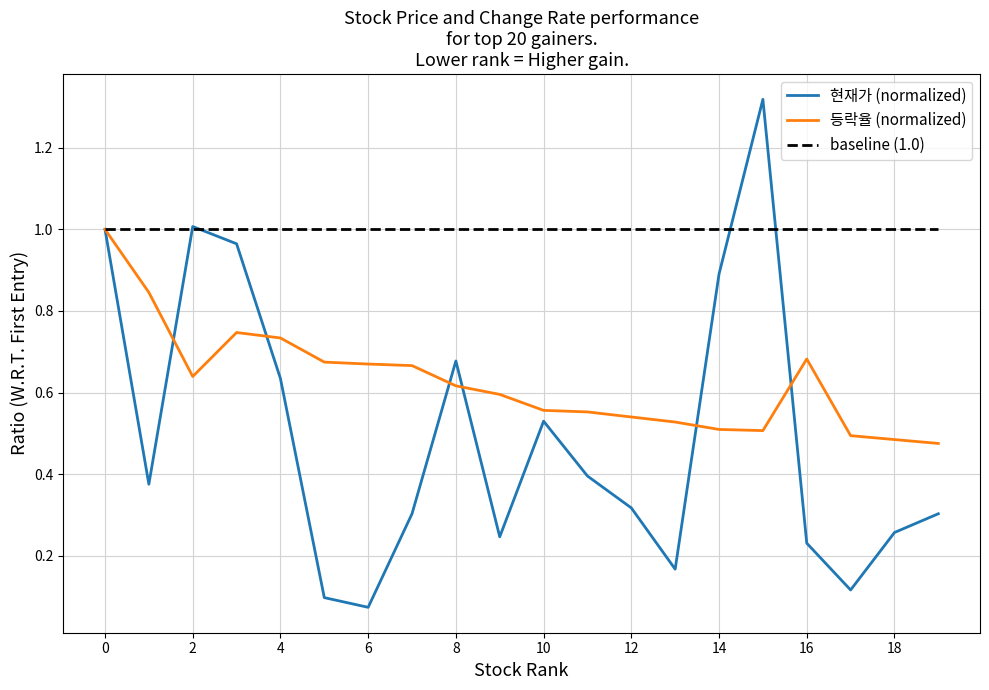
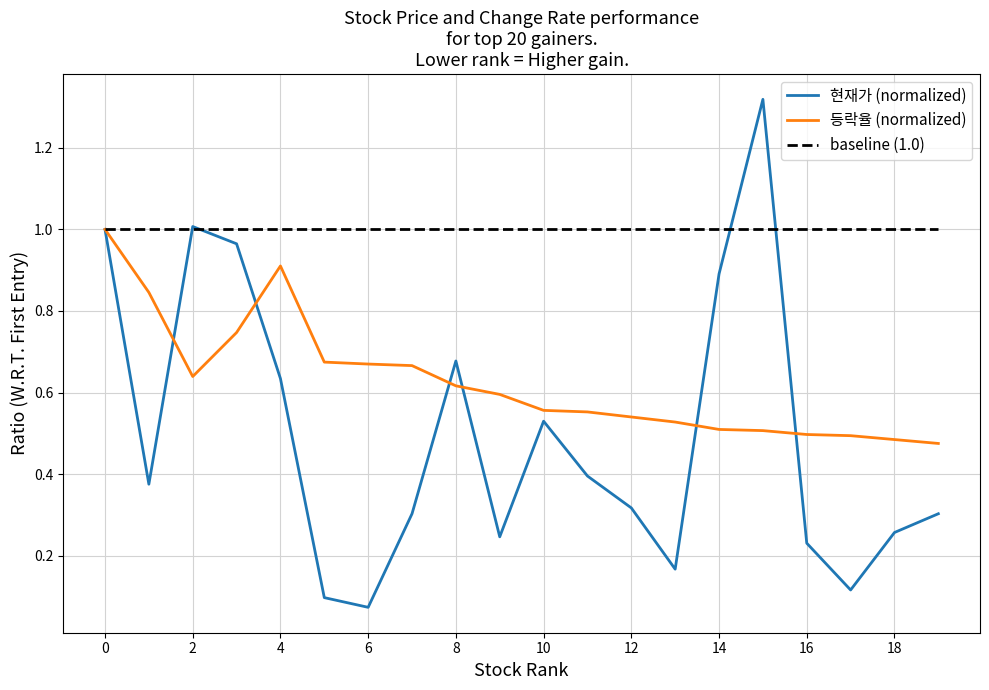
등락율 (normalized), 4: 0.73 -> 0.91
등락율 (normalized), 16: 0.68 -> 0.50
